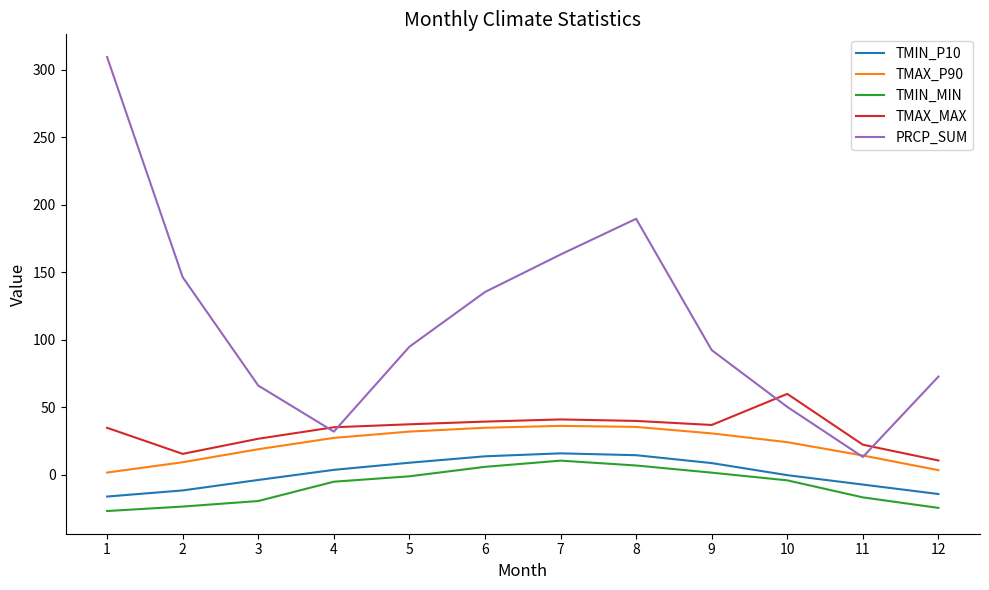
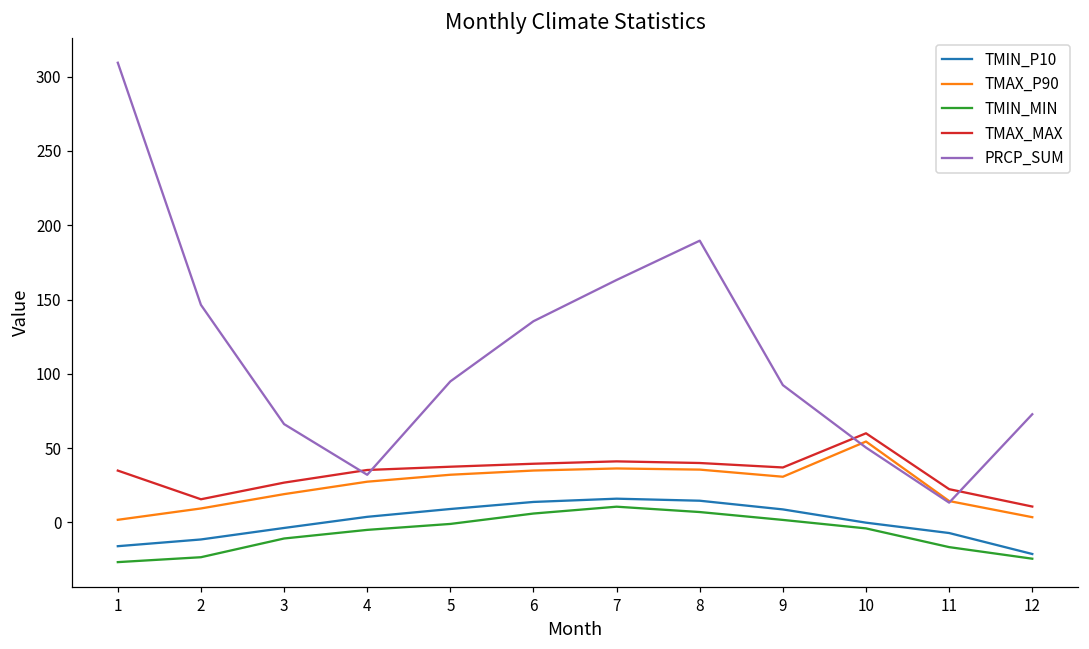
TMIN_MIN, 3: -19 -> -11
TMAX_P90, 10: 24 -> 54
TMIN_P10, 12: -14 -> -21
